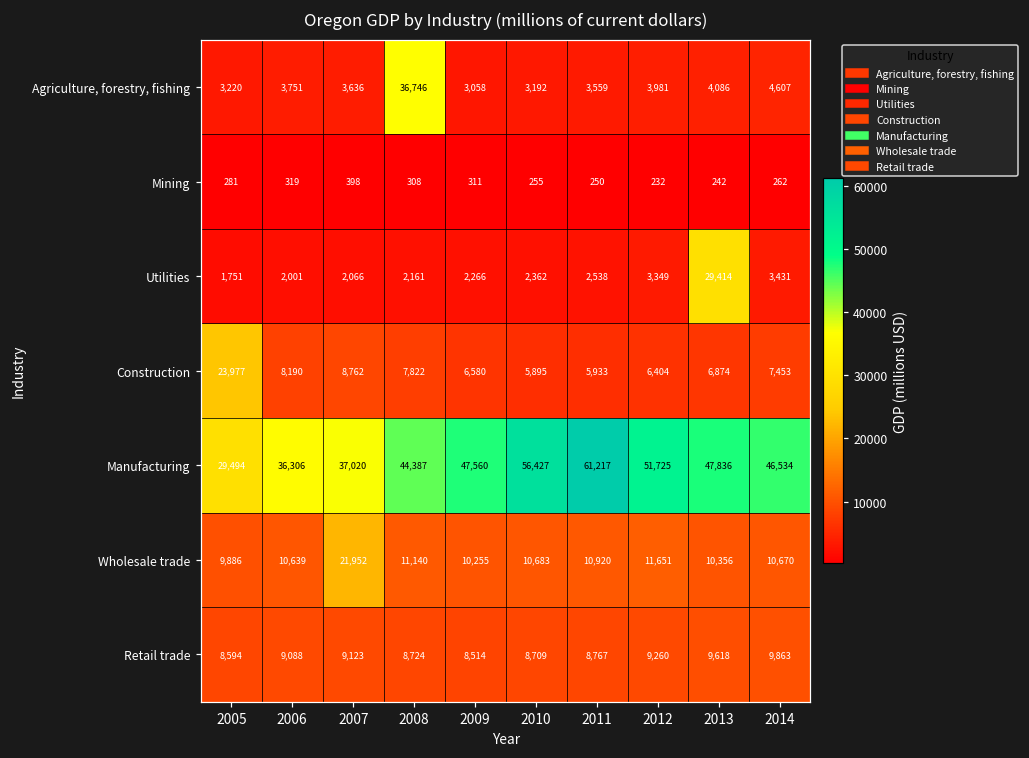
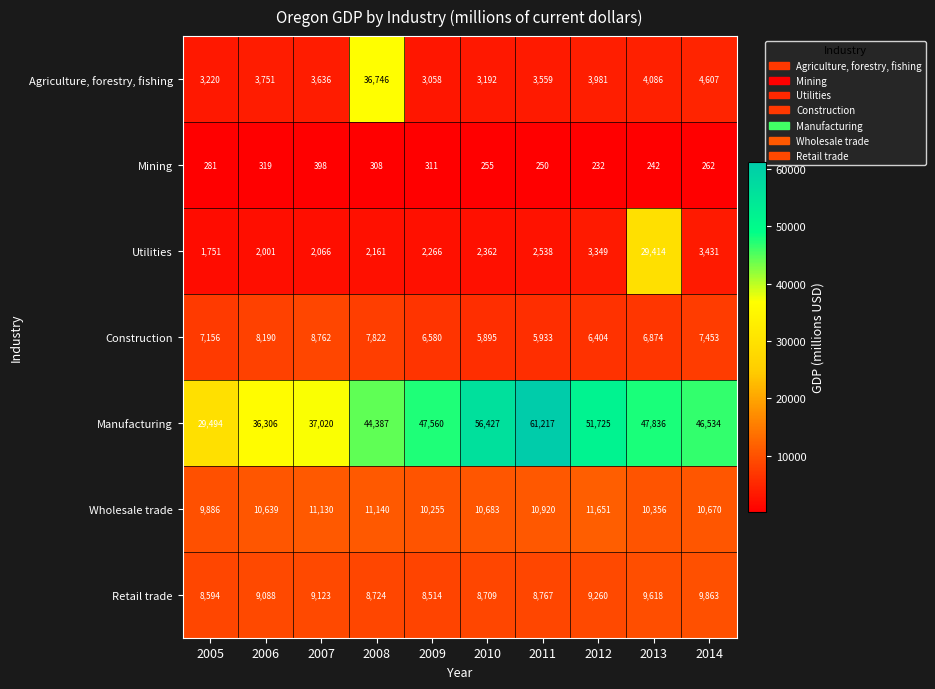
Construction, 2005: 23,977 -> 7,156
Wholesale trade, 2007: 21,952 -> 11,130
